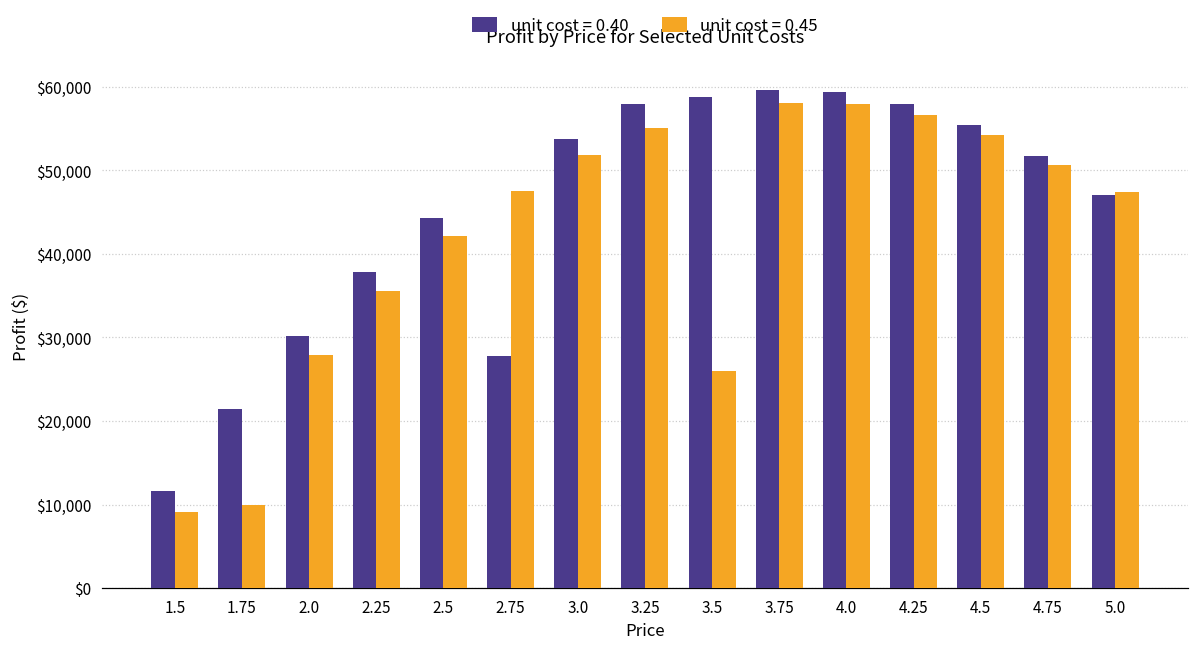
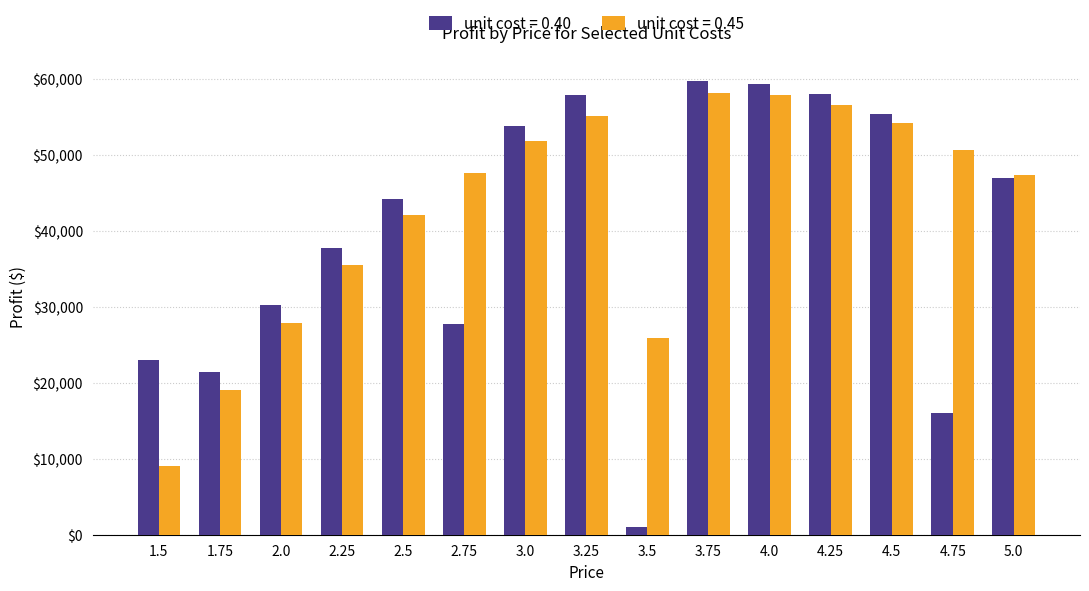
unit cost = 0.40, 1.5: $12,000 -> $23,000
unit cost = 0.45, 1.75: $10,000 -> $19,000
unit cost = 0.40, 3.5: $59,000 -> $1,000
unit cost = 0.40, 4.75: $52,000 -> $16,000
